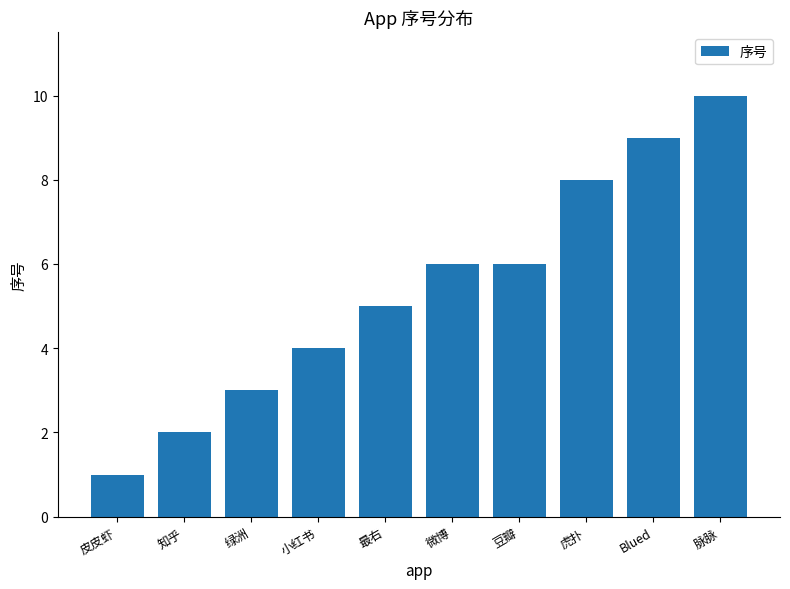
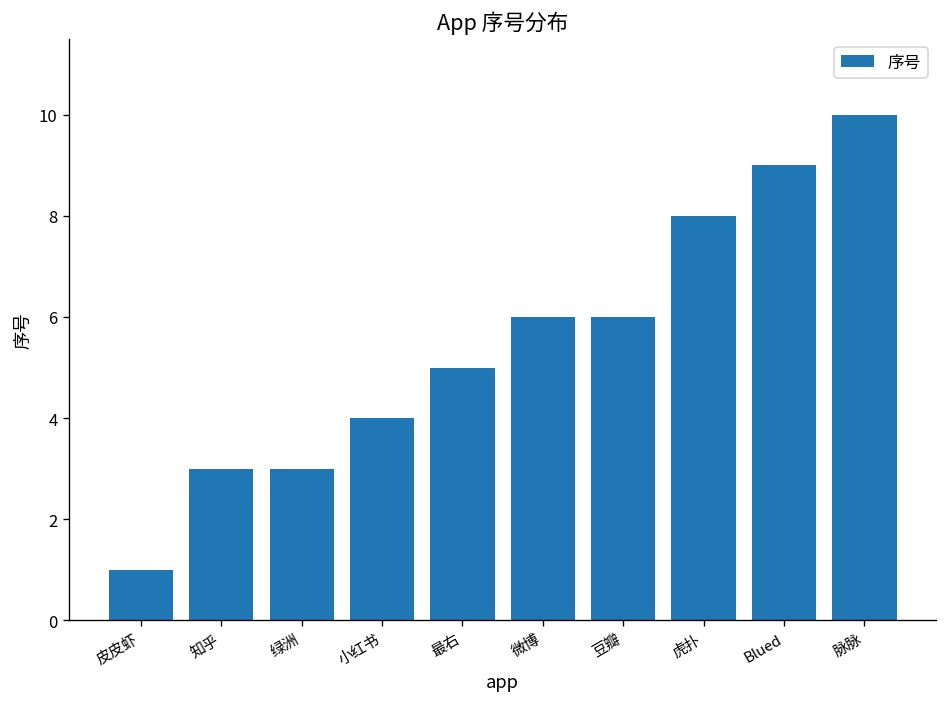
知乎: 2 -> 3
